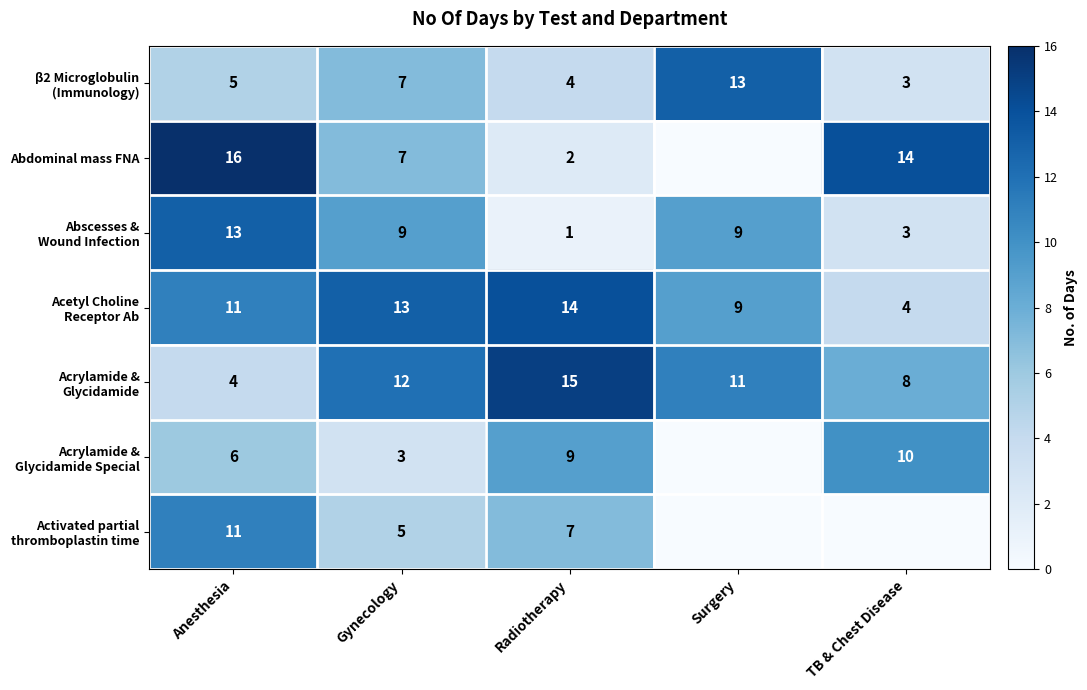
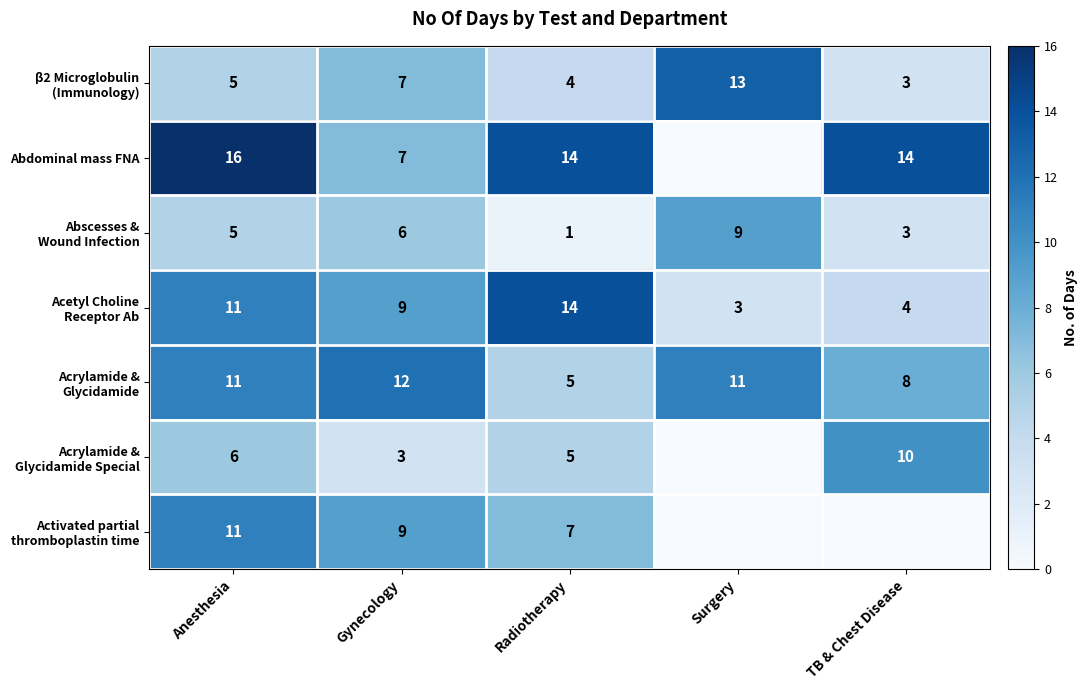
Abdominal mass FNA, Radiotherapy: 2 -> 14
Abscesses & Wound Infection, Anesthesia: 13 -> 5
Abscesses & Wound Infection, Gynecology: 9 -> 6
Acetyl Choline Receptor Ab, Gynecology: 13 -> 9
Acetyl Choline Receptor Ab, Surgery: 9 -> 3
Acrylamide & Glycidamide, Anesthesia: 4 -> 11
Acrylamide & Glycidamide, Radiotherapy: 15 -> 5
Acrylamide & Glycidamide Special, Radiotherapy: 9 -> 5
Activated partial thromboplastin time, Gynecology: 5 -> 9
